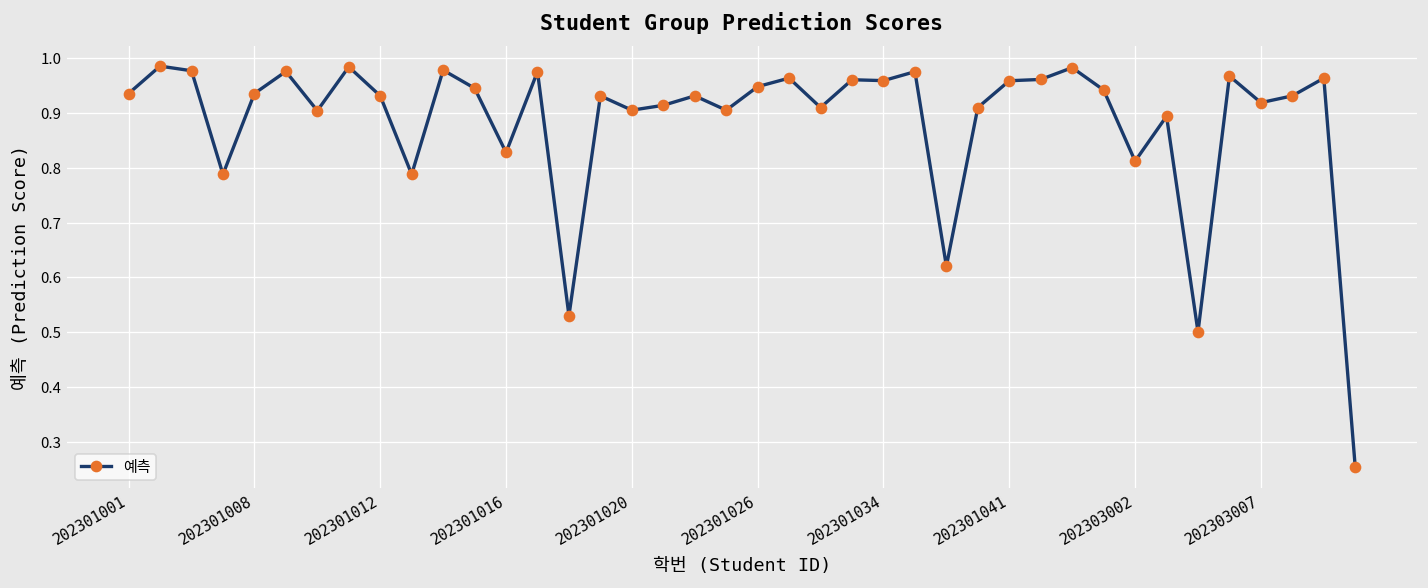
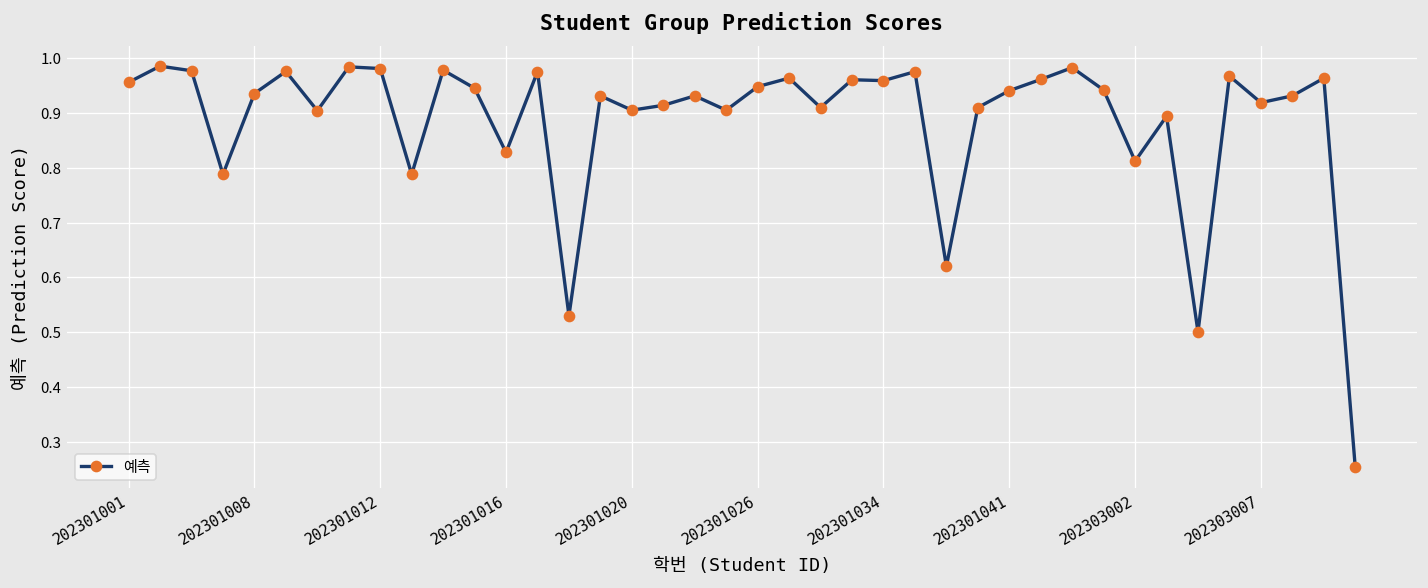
202301001: 0.94 -> 0.96
202301012: 0.93 -> 0.98
202301041: 0.96 -> 0.94
